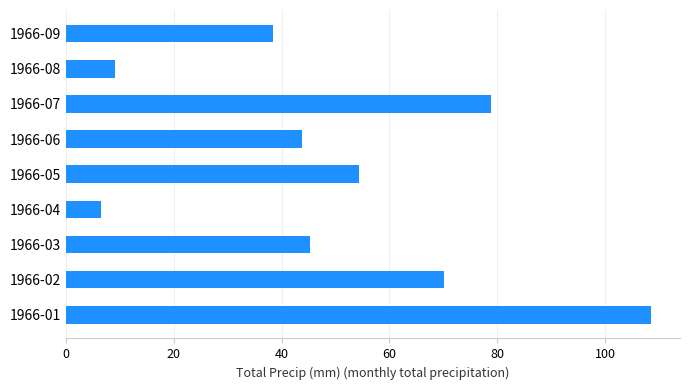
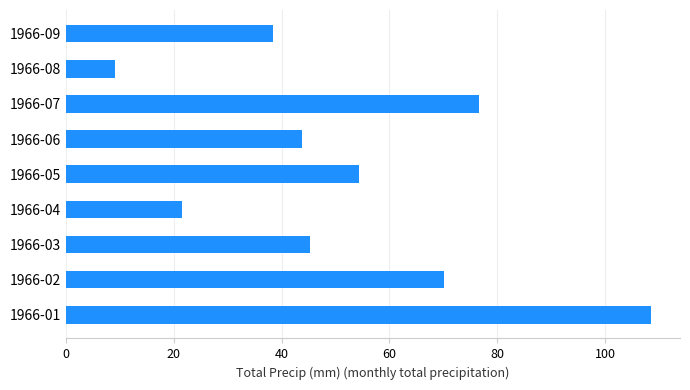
1966-07: 79 -> 77
1966-04: 6 -> 22
